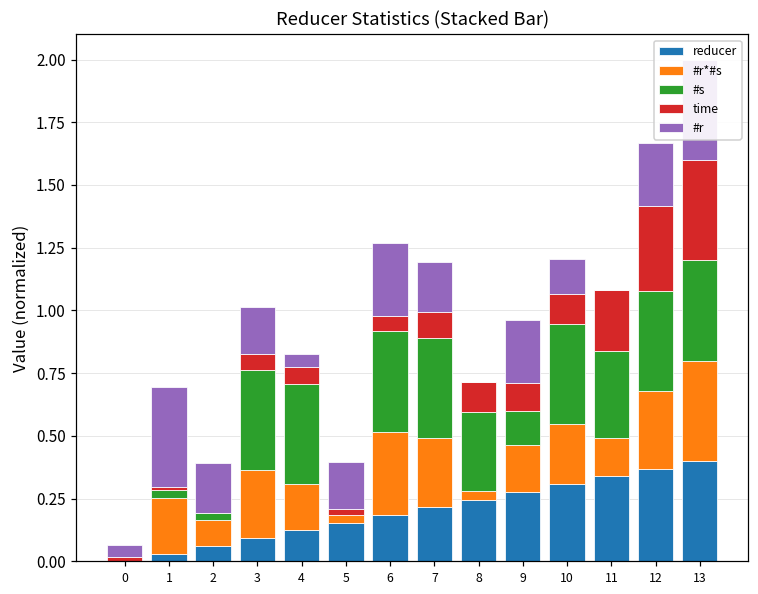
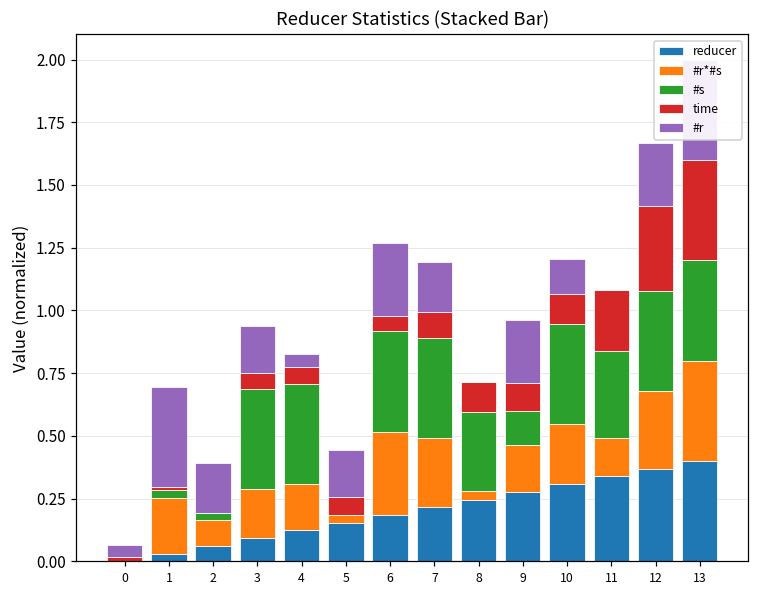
#r*#s, 3: 0.27 -> 0.19
time, 5: 0.02 -> 0.07
